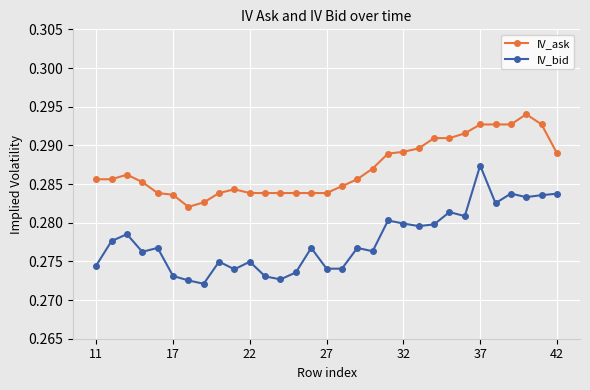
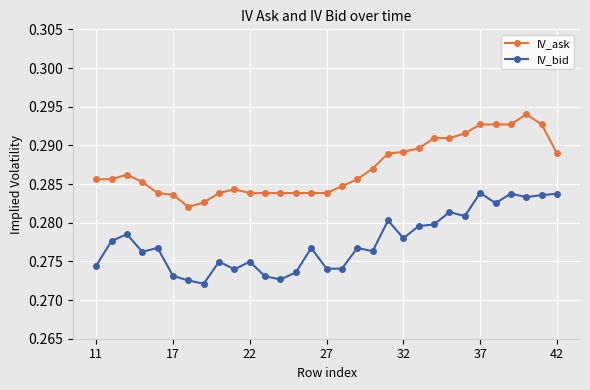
IV_bid, 32: 0.280 -> 0.278
IV_bid, 37: 0.287 -> 0.284
